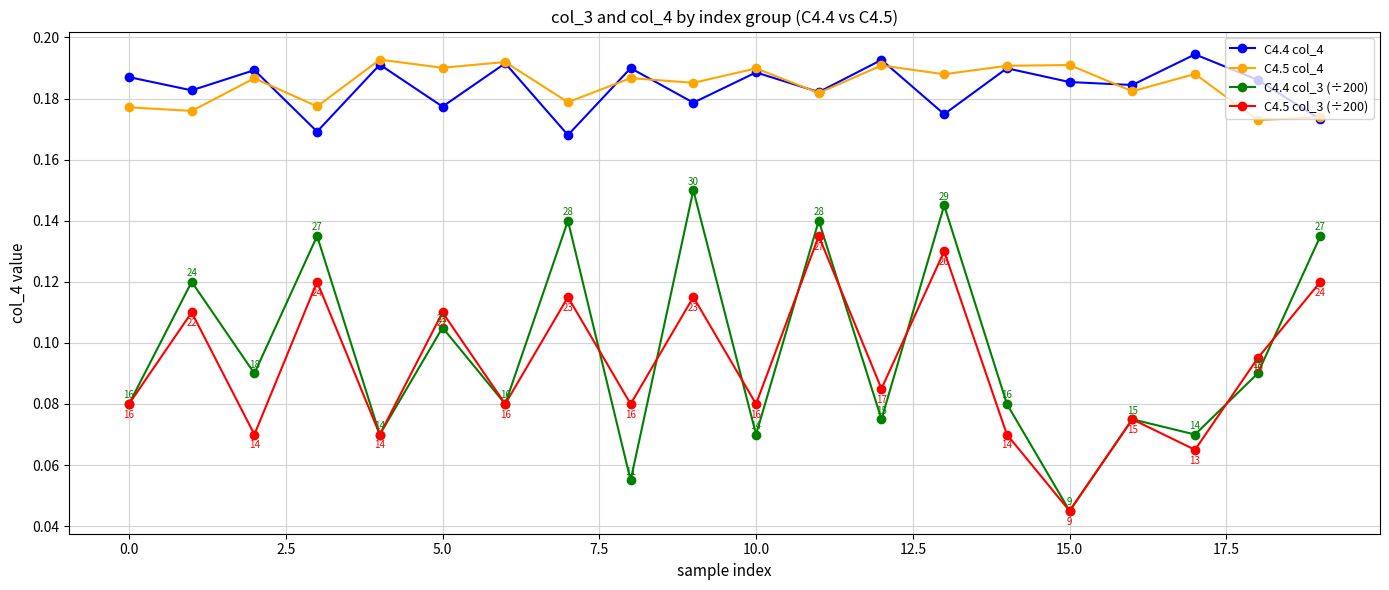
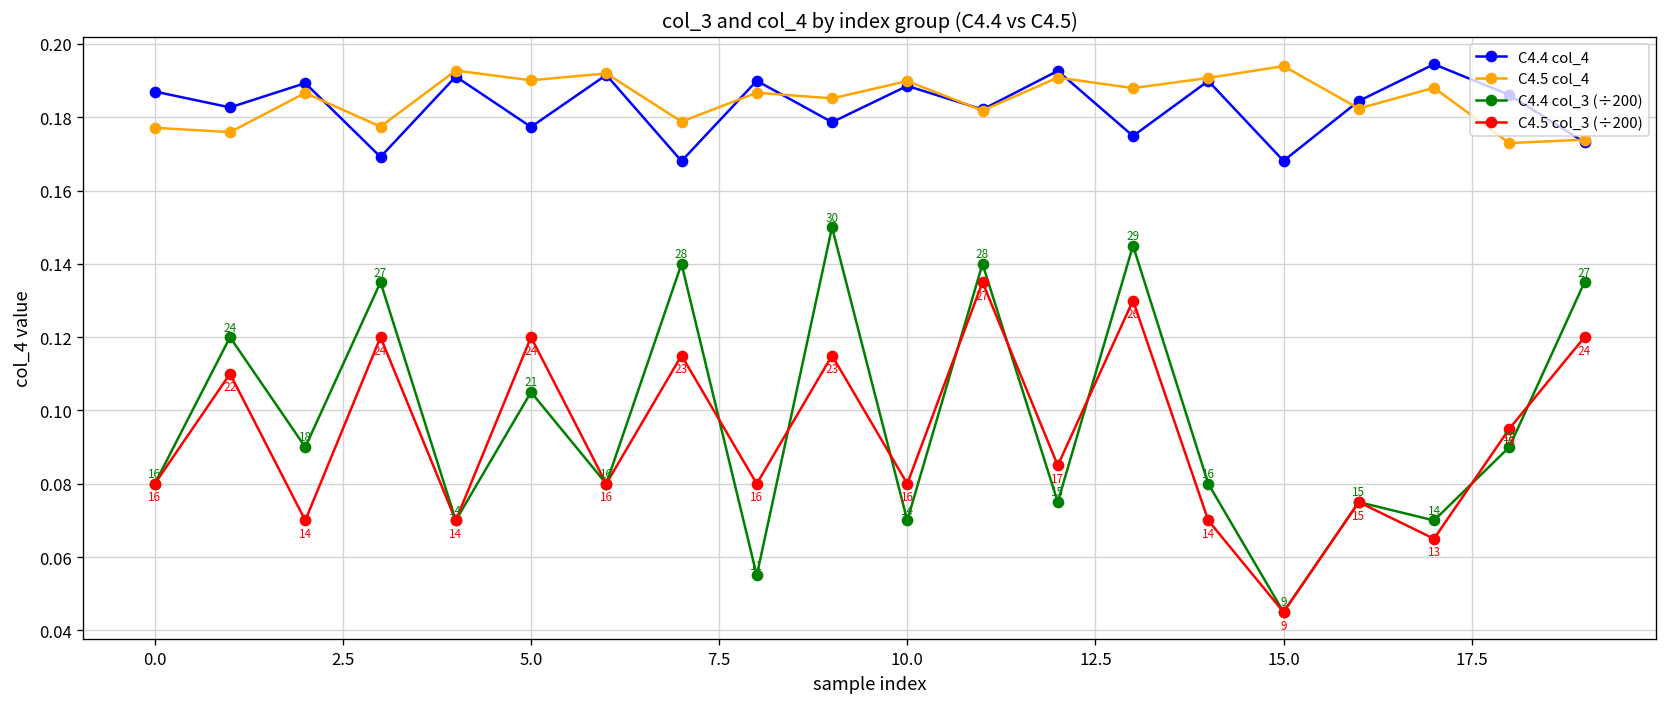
C4.5 col_3 (÷200), 5.0: 22 -> 24
C4.4 col_4, 15.0: 0.185 -> 0.168
C4.5 col_4, 15.0: 0.191 -> 0.194
